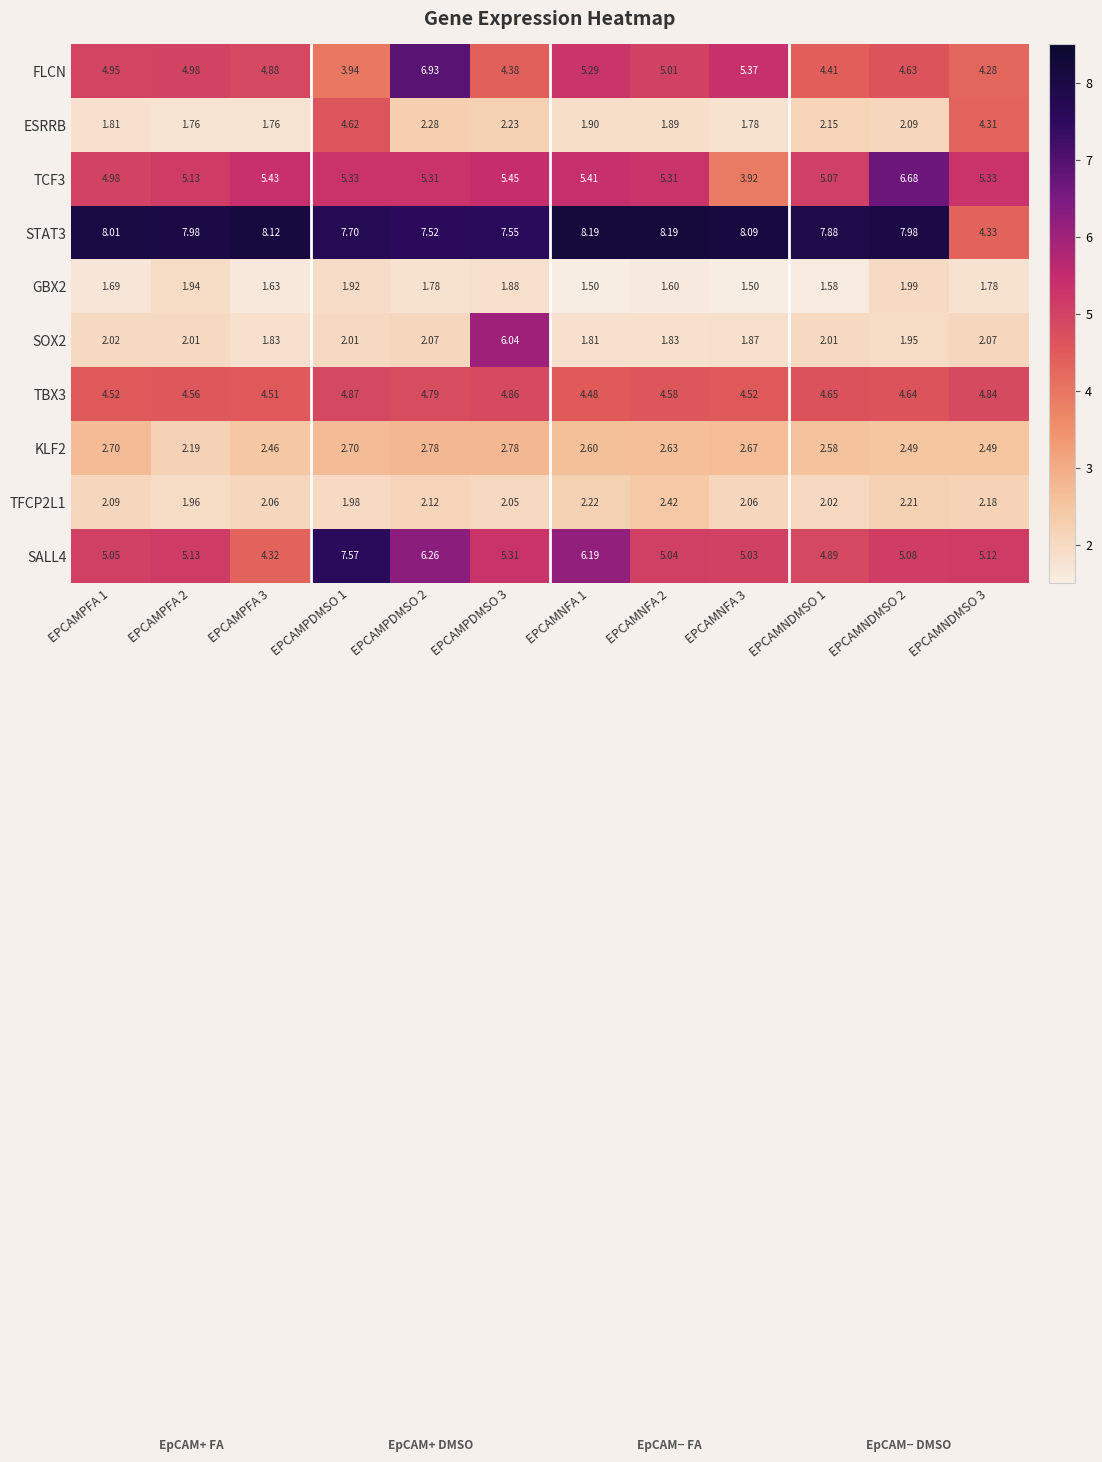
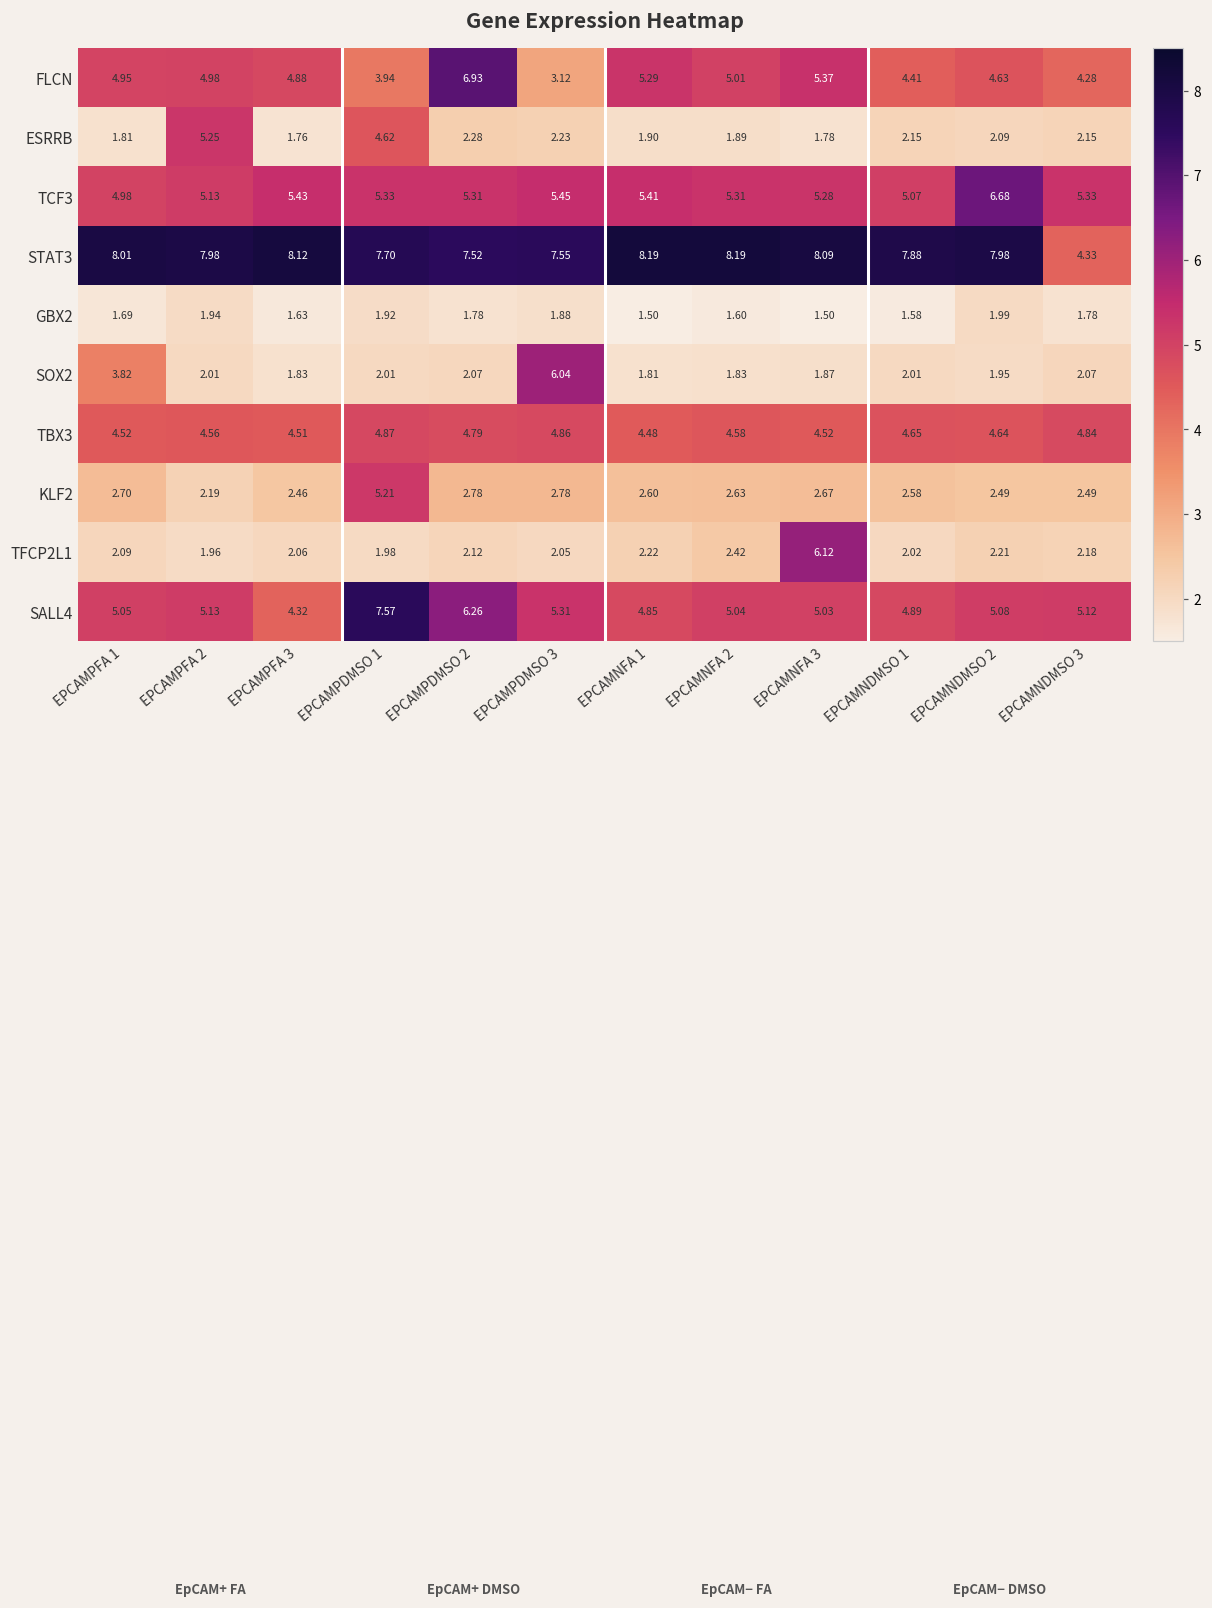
FLCN, EPCAMPDMSO 3: 4.38 -> 3.12
ESRRB, EPCAMPFA 2: 1.76 -> 5.25
ESRRB, EPCAMNDMSO 3: 4.31 -> 2.15
TCF3, EPCAMNFA 3: 3.92 -> 5.28
SOX2, EPCAMPFA 1: 2.02 -> 3.82
KLF2, EPCAMPDMSO 1: 2.70 -> 5.21
TFCP2L1, EPCAMNFA 3: 2.06 -> 6.12
SALL4, EPCAMNFA 1: 6.19 -> 4.85
